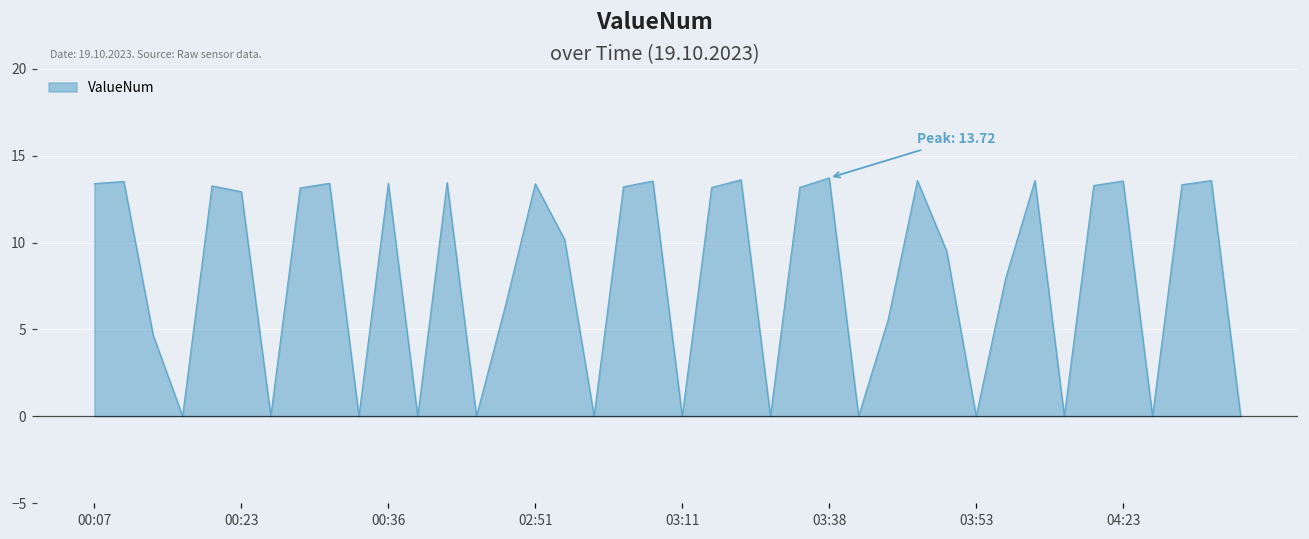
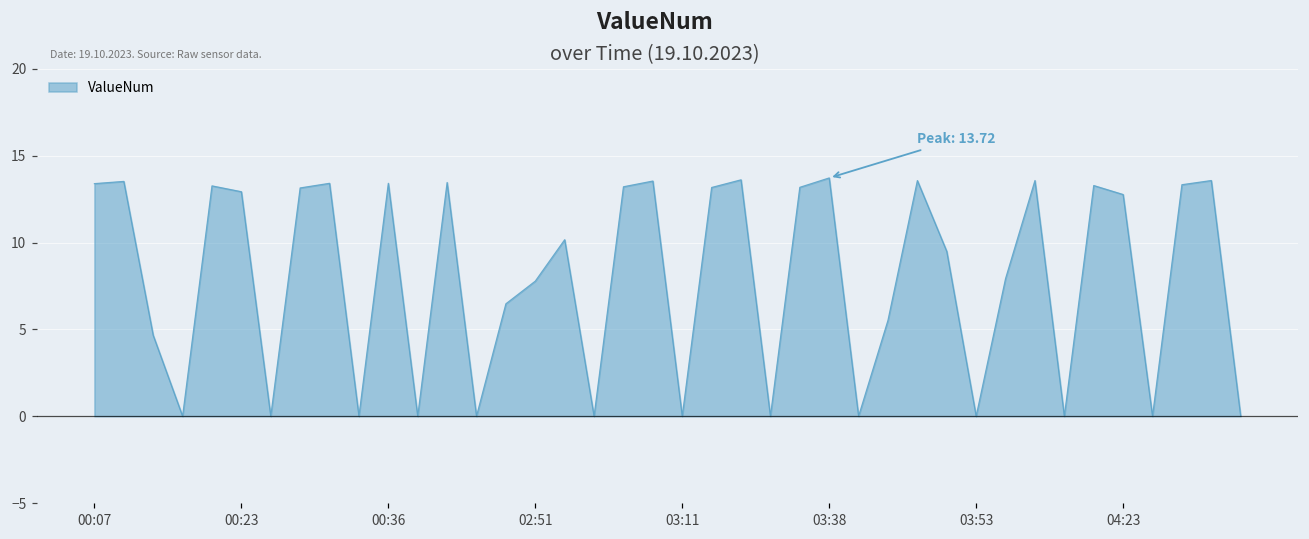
02:51: 13.4 -> 7.8
04:23: 13.5 -> 12.8
